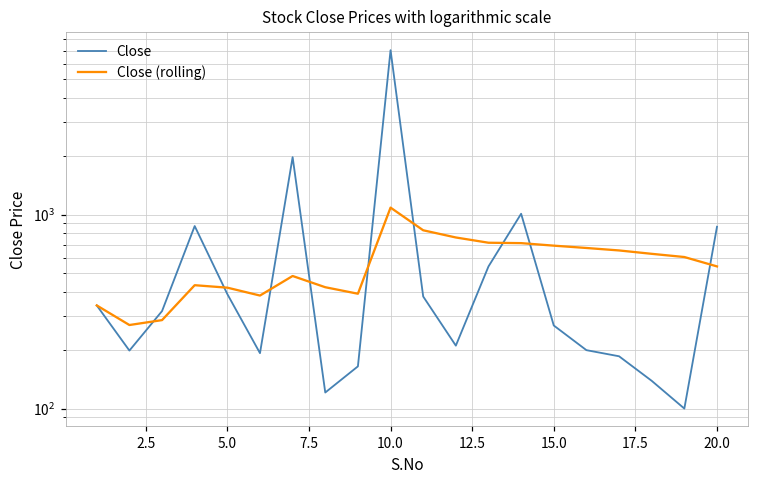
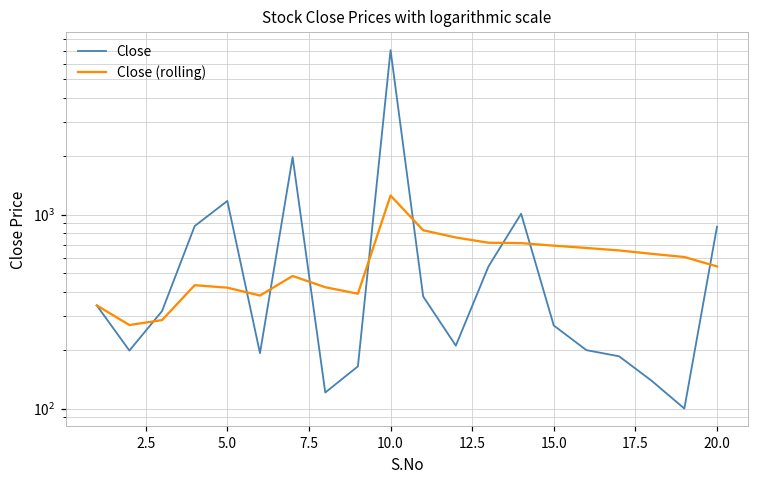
Close, 5.0: 390 -> 1200
Close (rolling), 10.0: 1100 -> 1300
